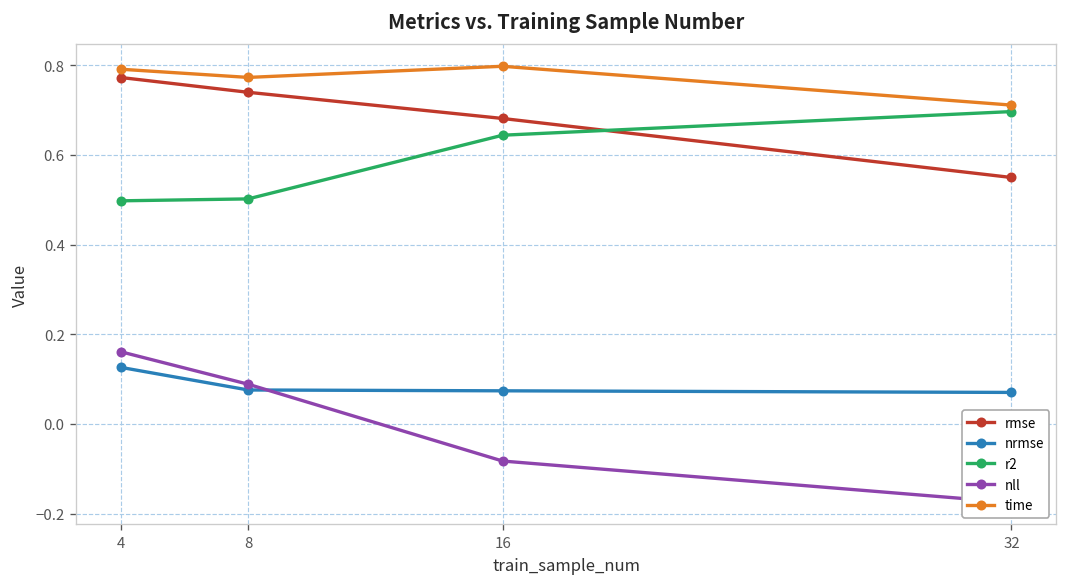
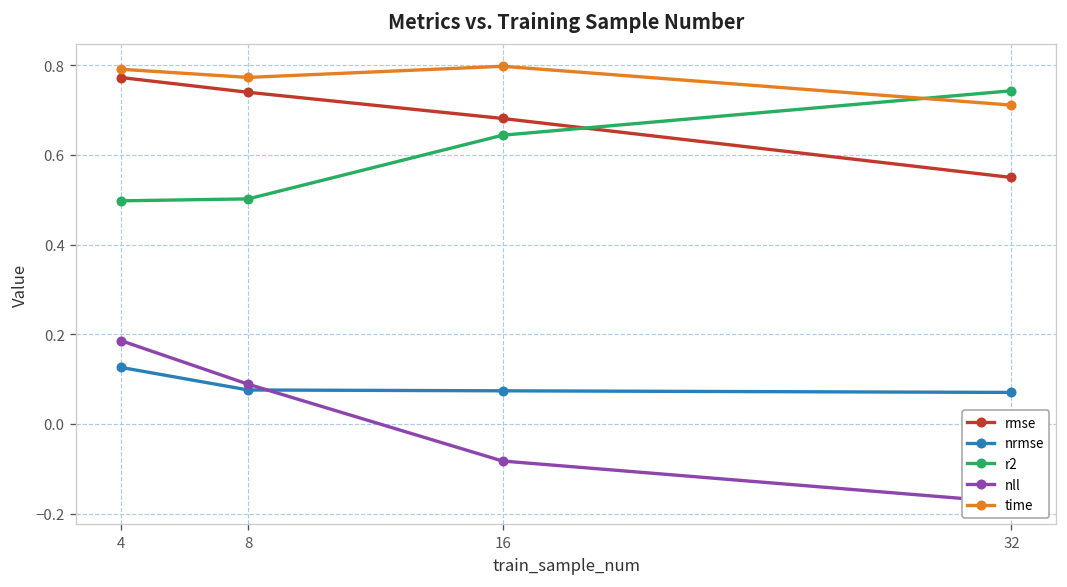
nll, 4: 0.16 -> 0.19
r2, 32: 0.70 -> 0.74
